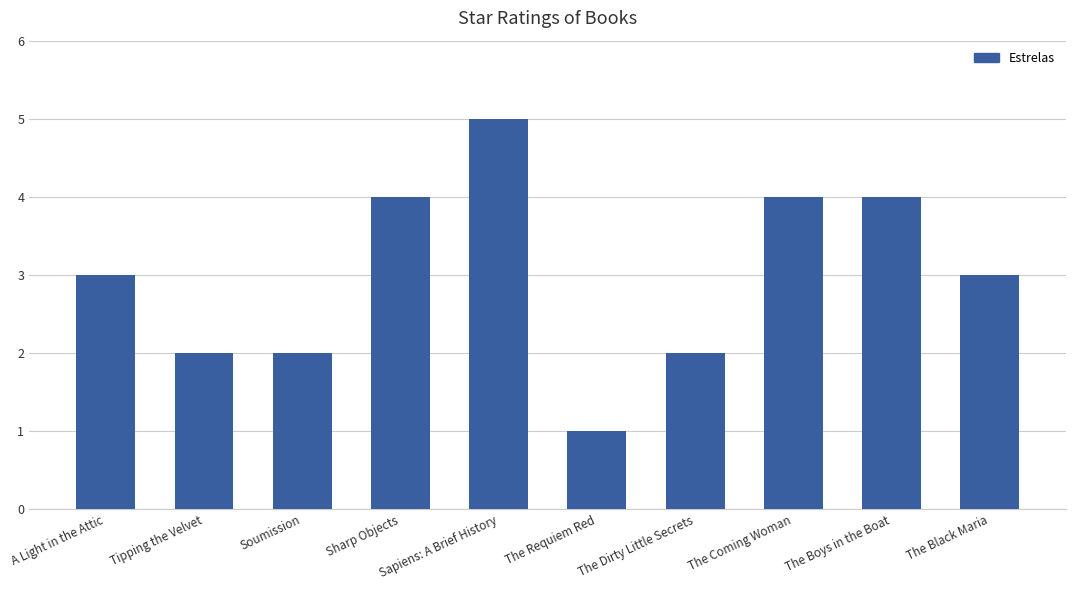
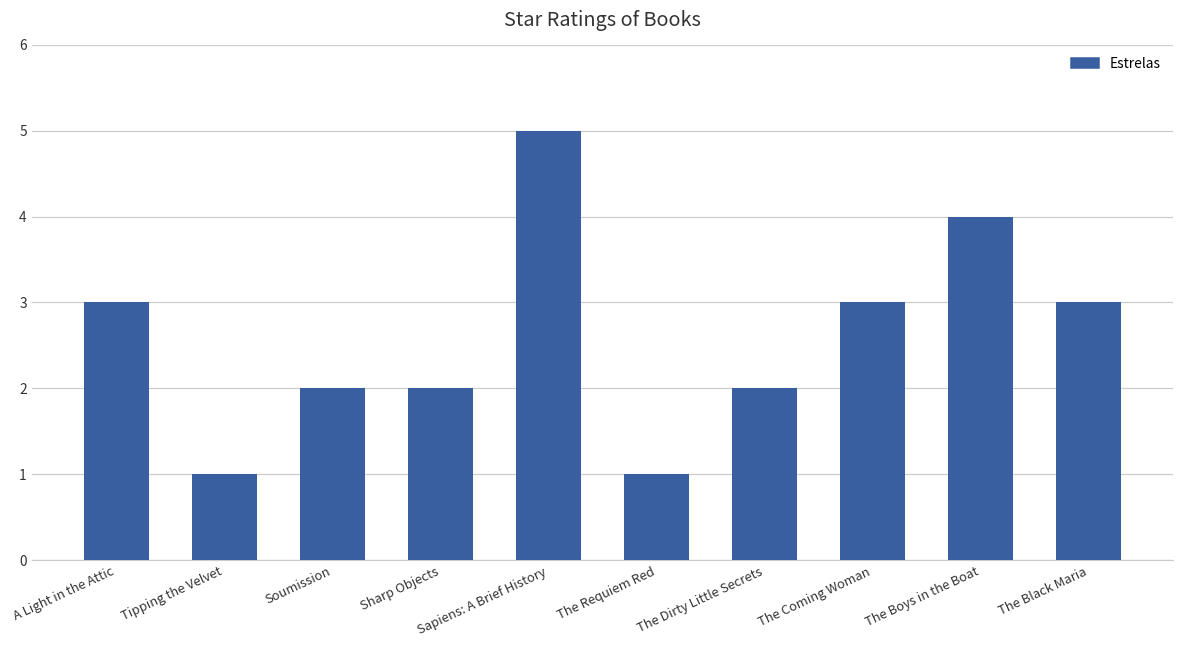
Tipping the Velvet: 2 -> 1
Sharp Objects: 4 -> 2
The Coming Woman: 4 -> 3
